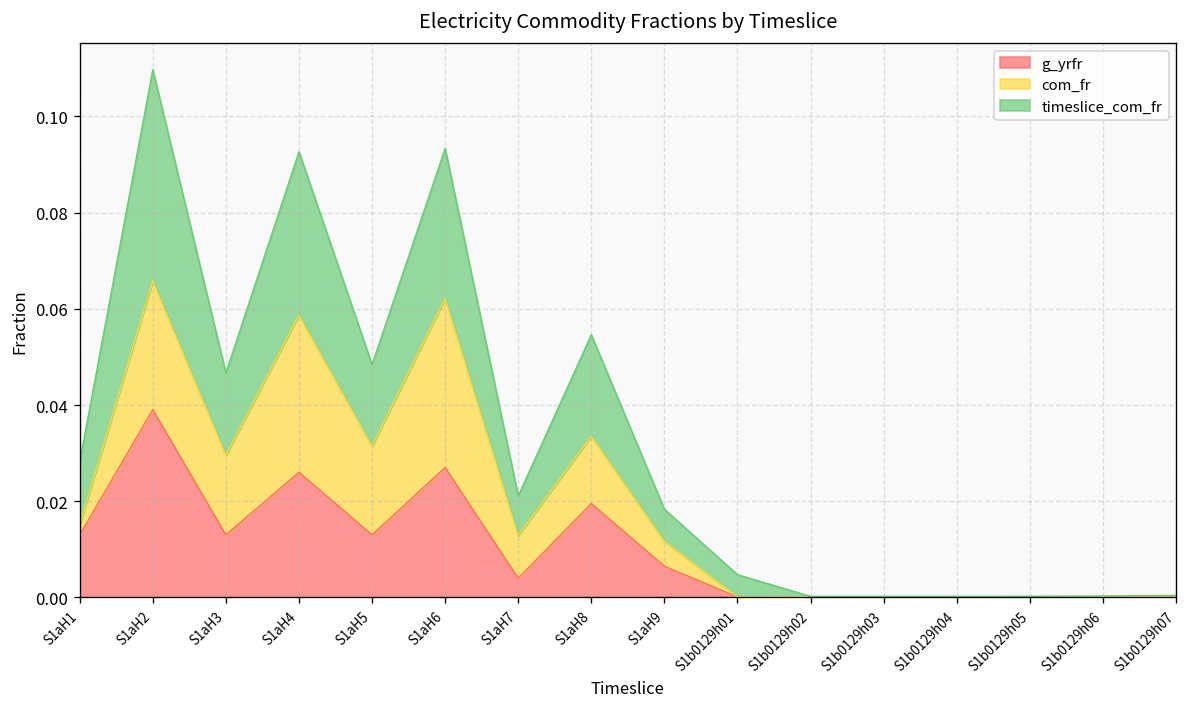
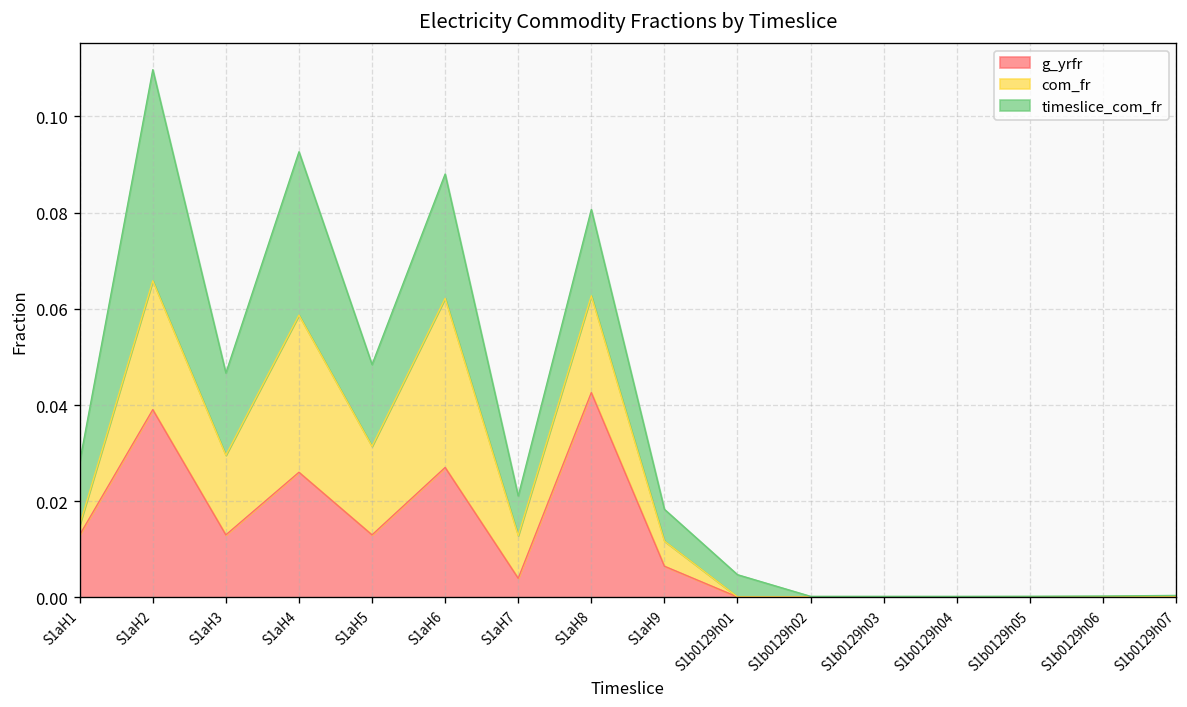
timeslice_com_fr, S1aH6: 0.031 -> 0.026
g_yrfr, S1aH8: 0.020 -> 0.043
com_fr, S1aH8: 0.014 -> 0.020
timeslice_com_fr, S1aH8: 0.021 -> 0.018
